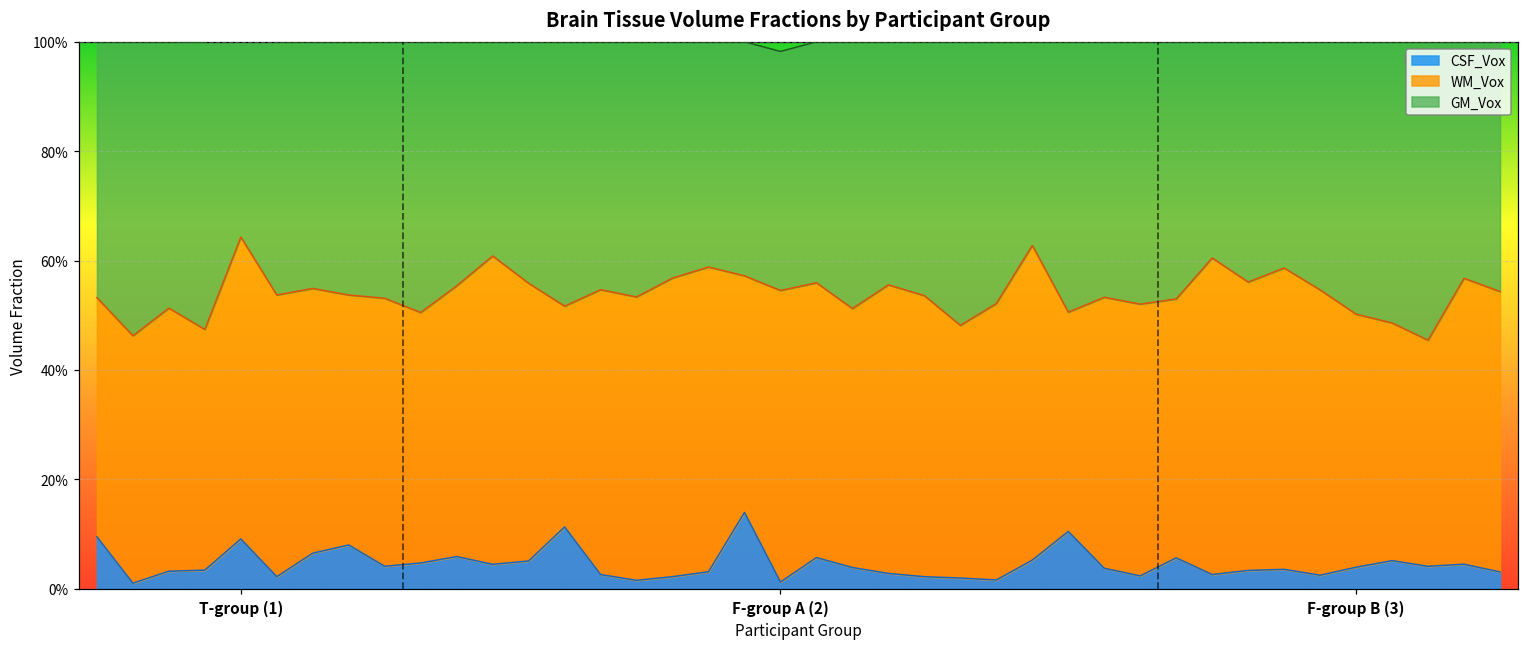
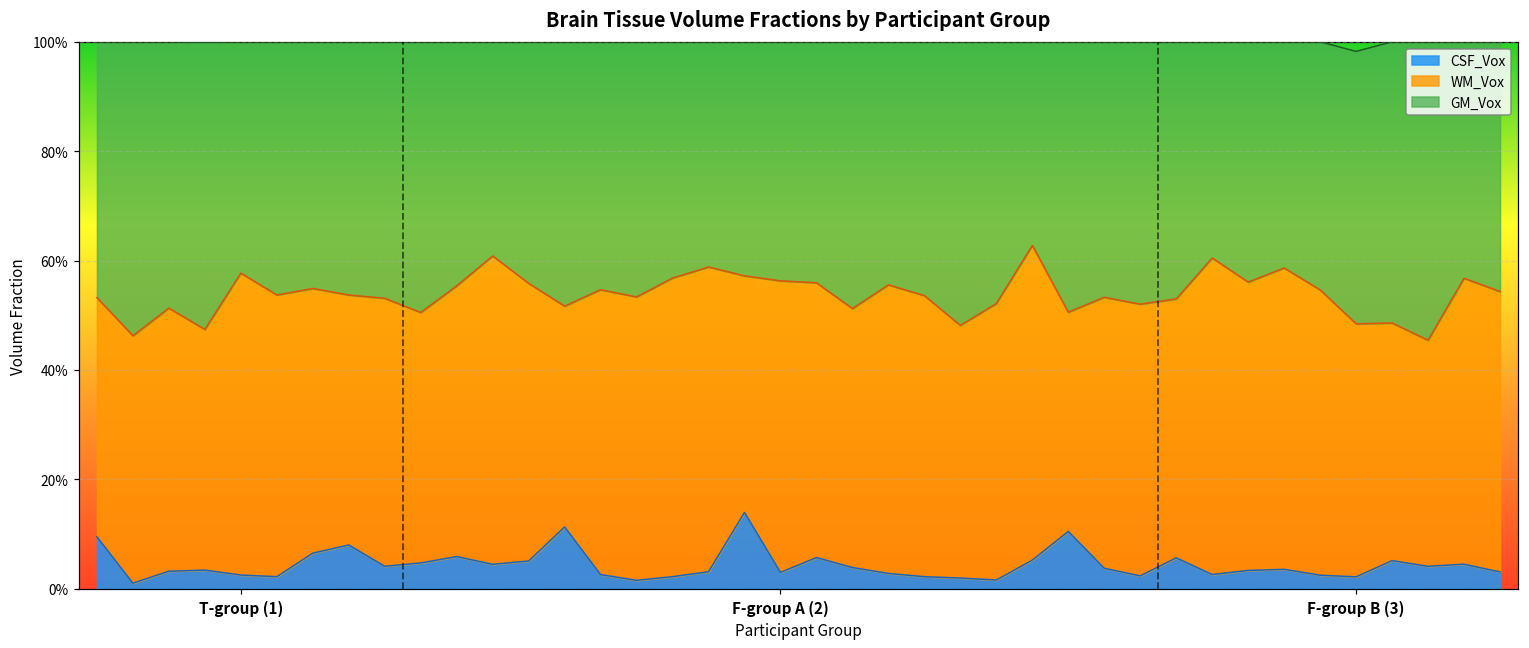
CSF_Vox, T-group (1): 9% -> 3%
CSF_Vox, F-group A (2): 1% -> 3%
CSF_Vox, F-group B (3): 4% -> 2%
